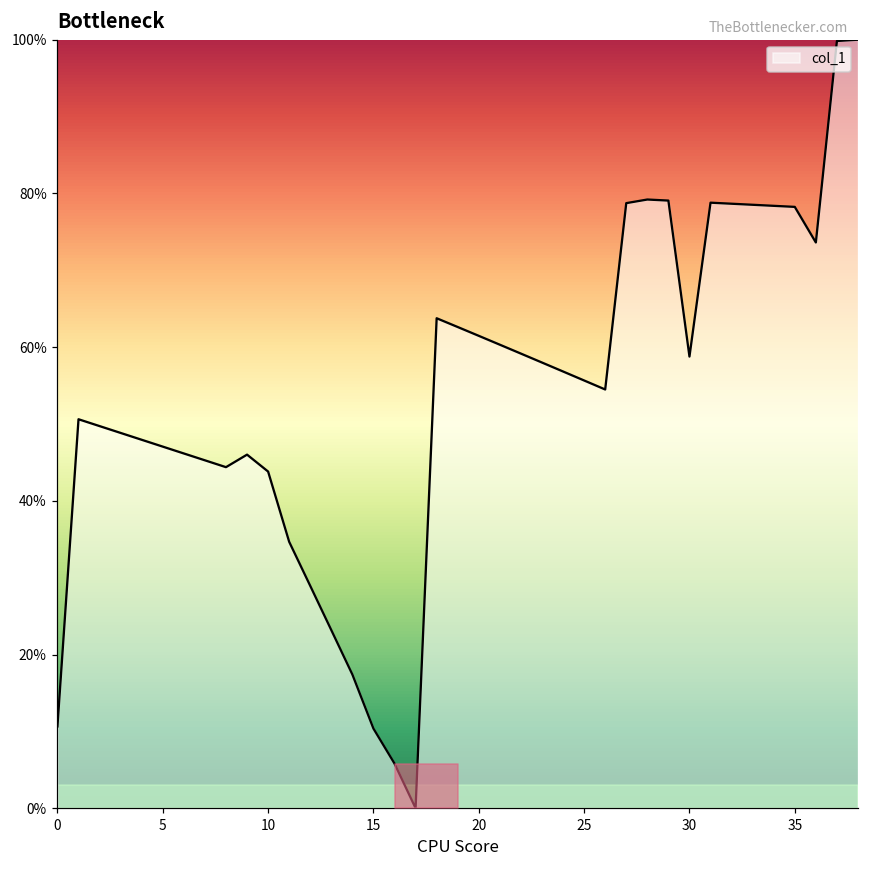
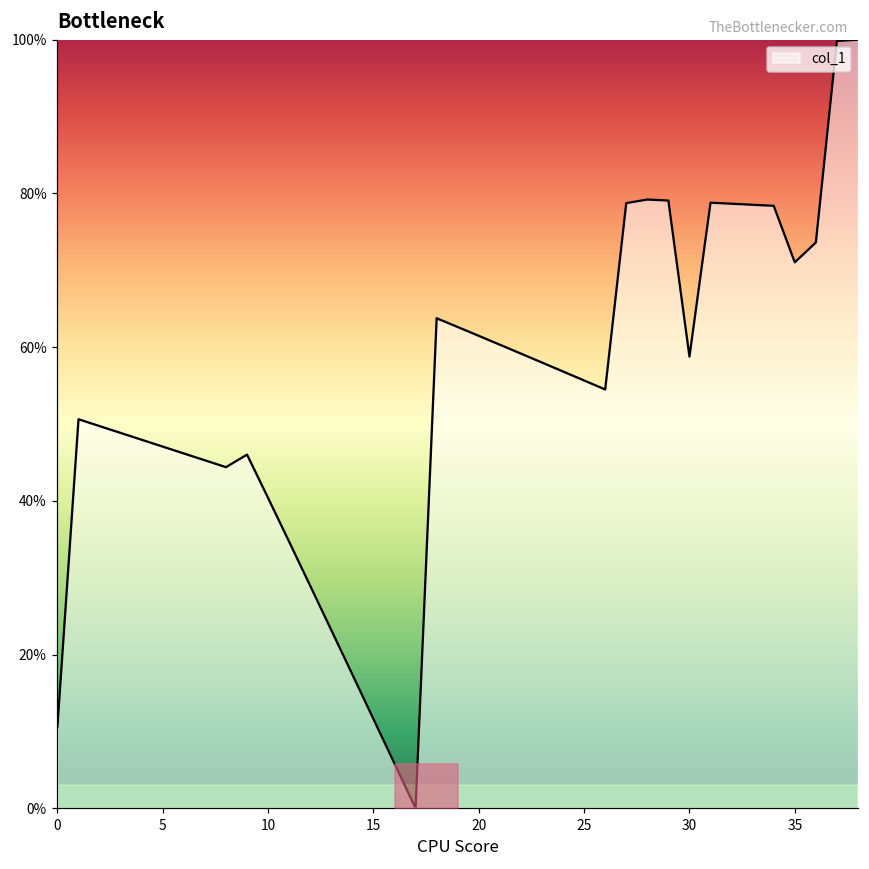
col_1, 10: 44% -> 40%
col_1, 15: 10% -> 12%
col_1, 35: 78% -> 71%
